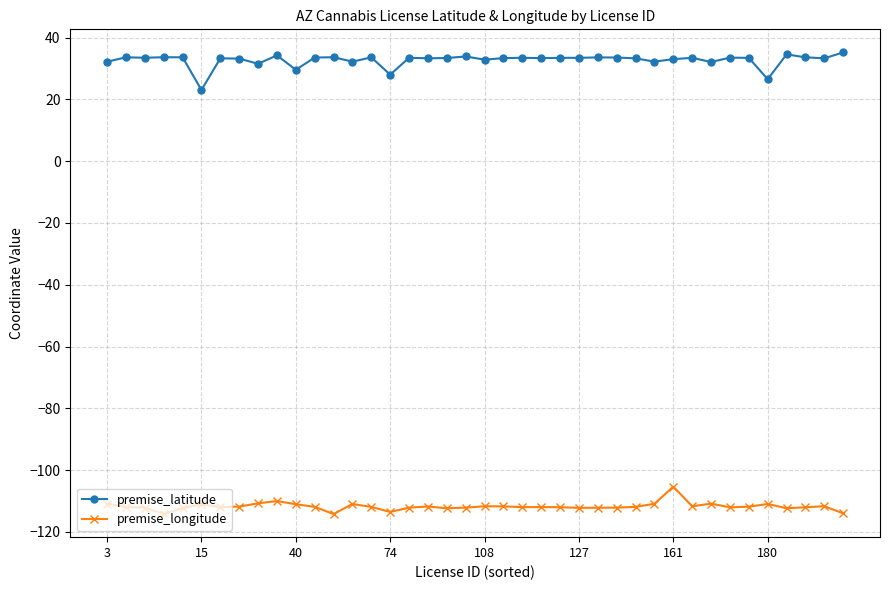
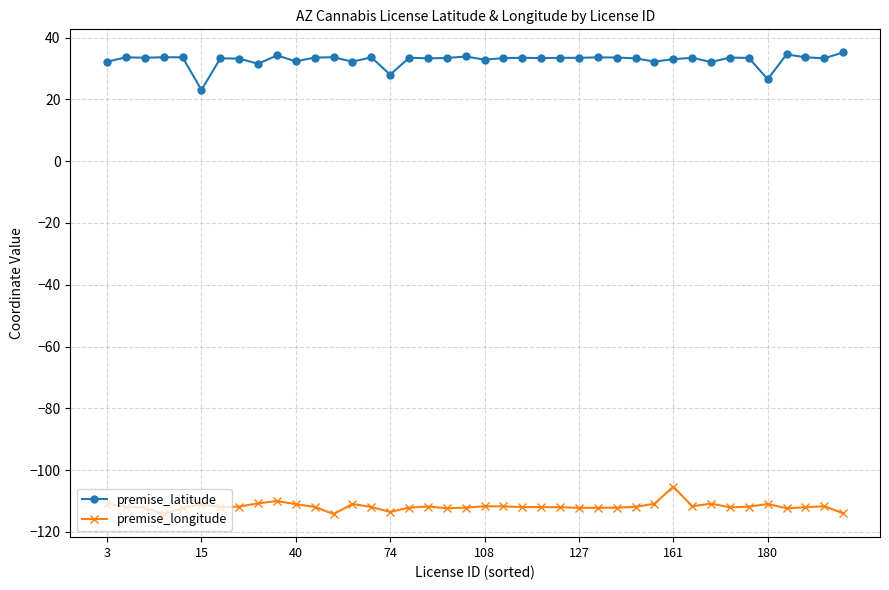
premise_latitude, 40: 30 -> 32
